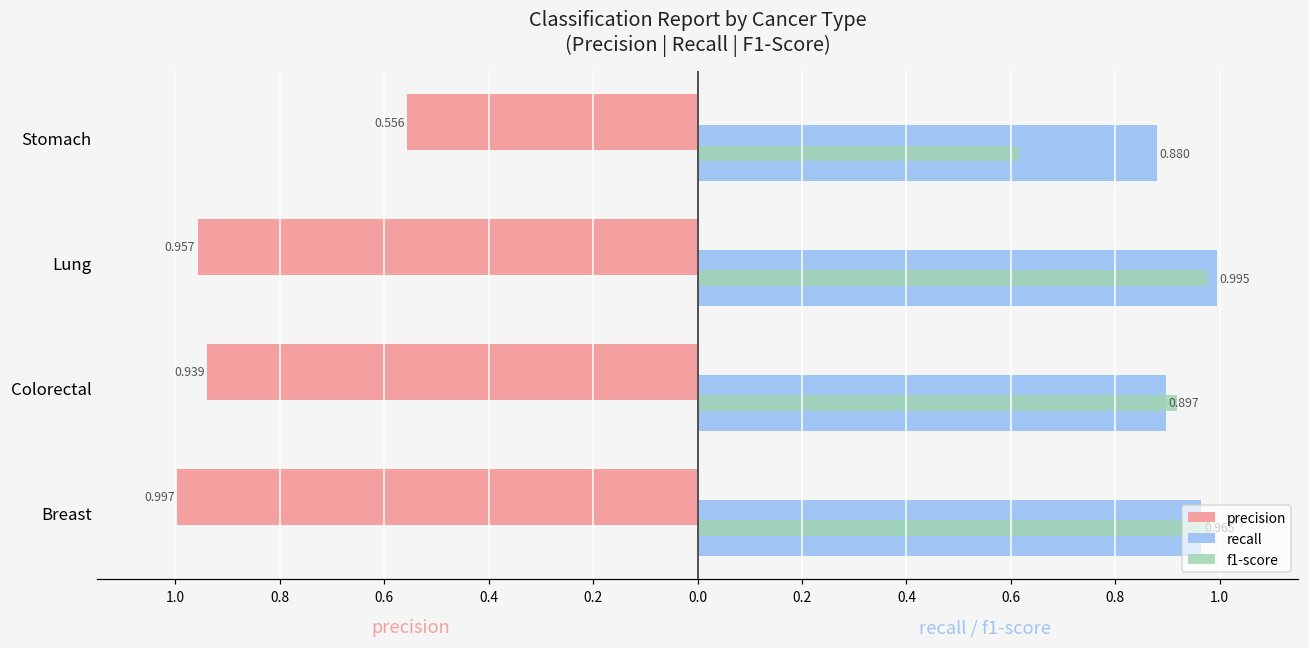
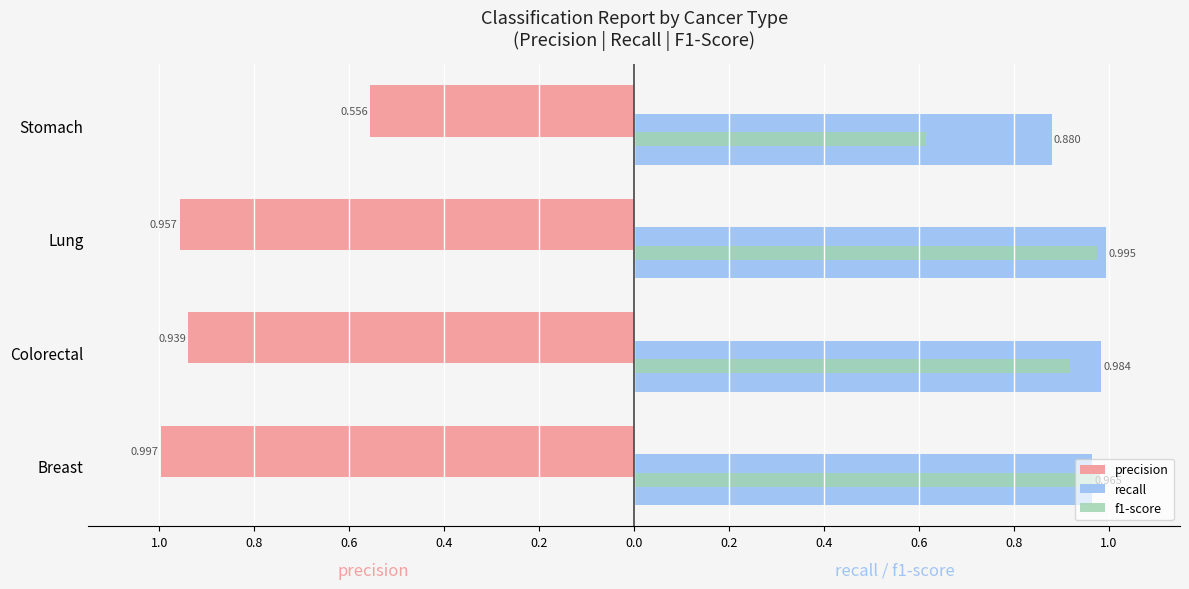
recall, Colorectal: 0.897 -> 0.984
